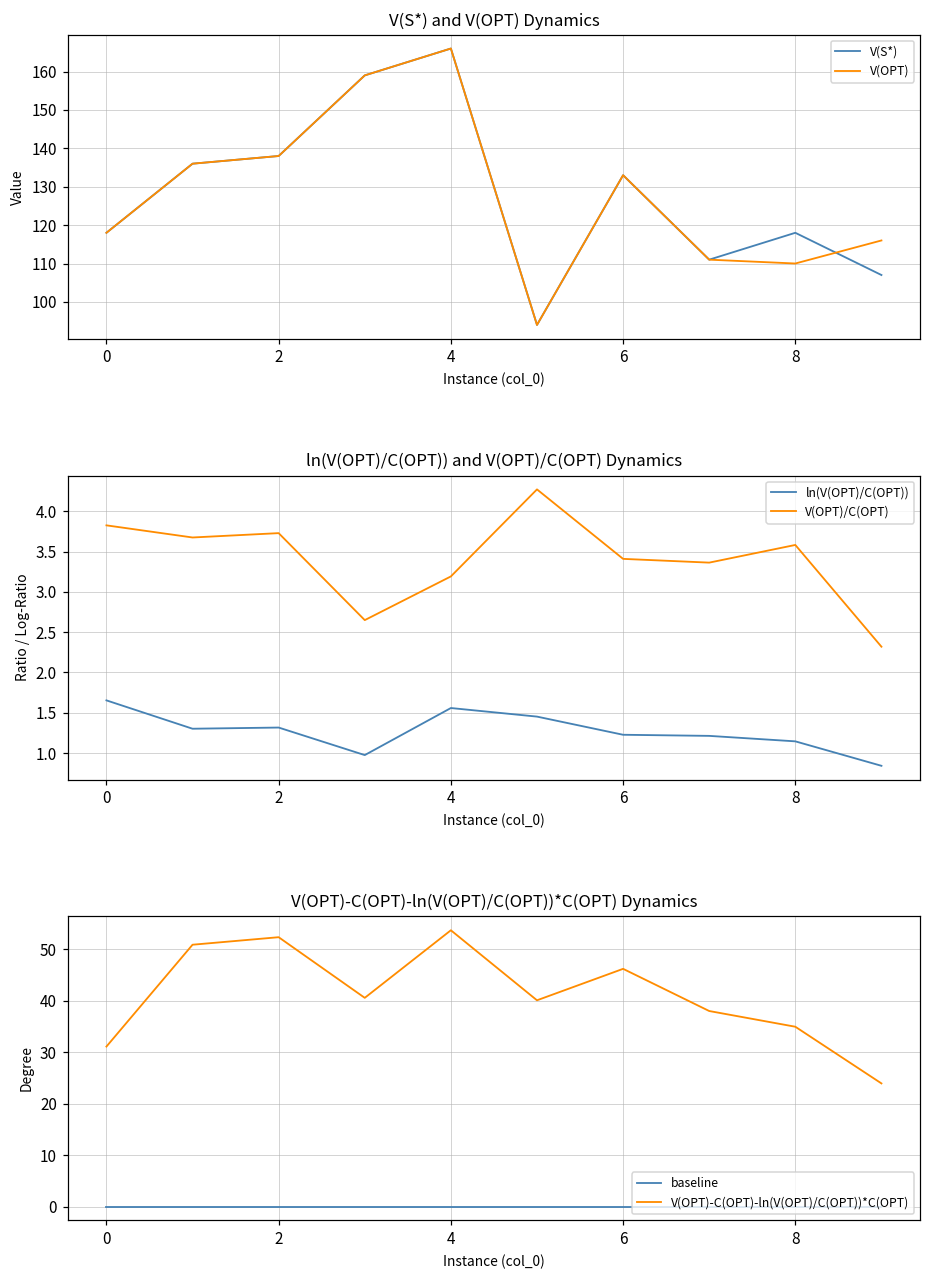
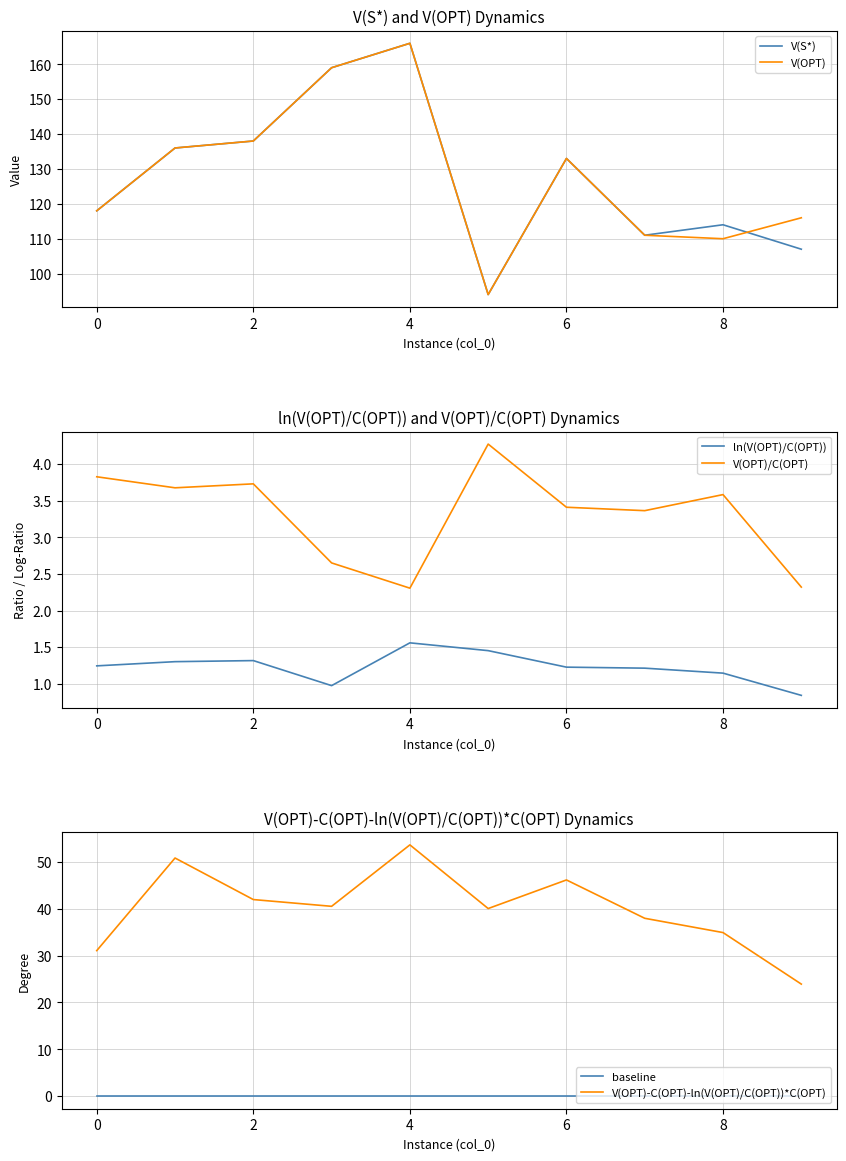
V(S*) and V(OPT) Dynamics, V(S*), 8: 118 -> 114
ln(V(OPT)/C(OPT)) and V(OPT)/C(OPT) Dynamics, ln(V(OPT)/C(OPT)), 0: 1.7 -> 1.2
ln(V(OPT)/C(OPT)) and V(OPT)/C(OPT) Dynamics, V(OPT)/C(OPT), 4: 3.2 -> 2.3
V(OPT)-C(OPT)-ln(V(OPT)/C(OPT))*C(OPT) Dynamics, V(OPT)-C(OPT)-ln(V(OPT)/C(OPT))*C(OPT), 2: 52 -> 42
